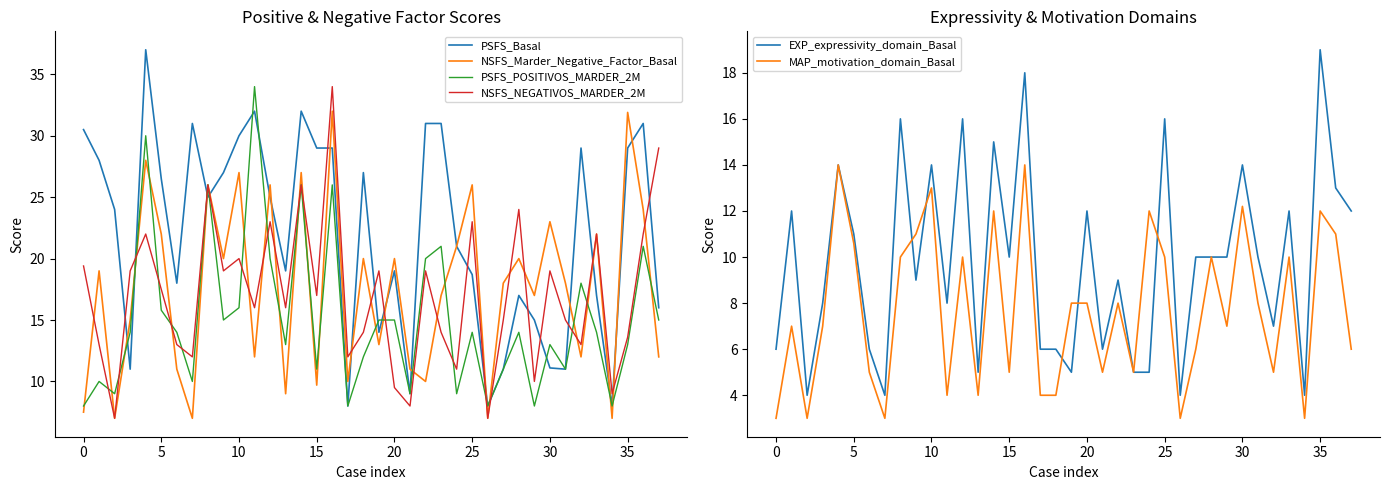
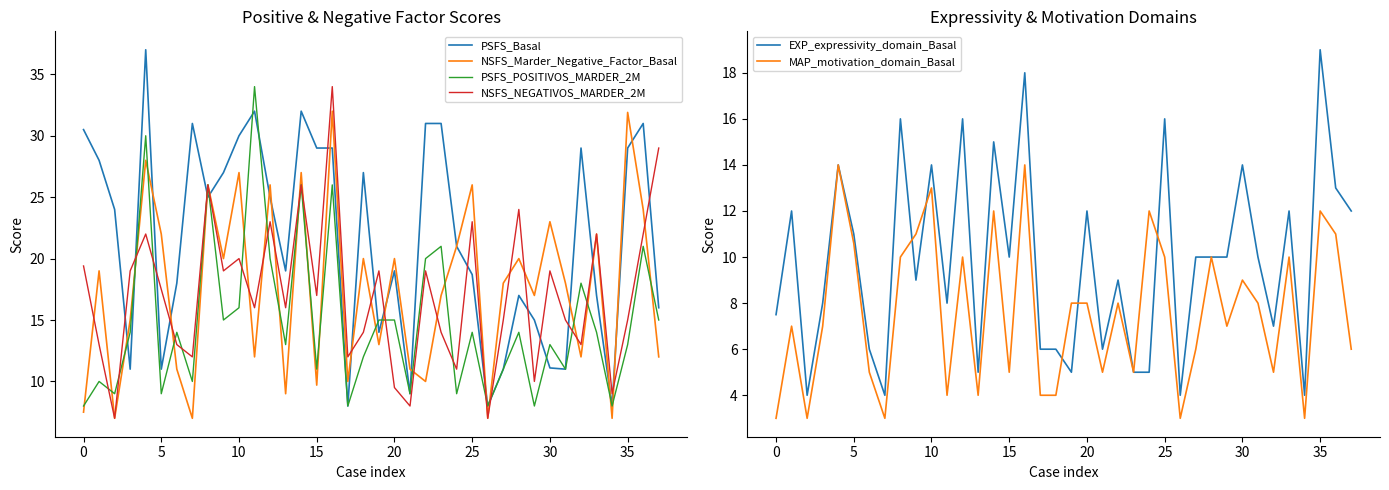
Positive & Negative Factor Scores, PSFS_Basal, 5: 26.5 -> 11.0
Positive & Negative Factor Scores, PSFS_POSITIVOS_MARDER_2M, 5: 15.8 -> 9.0
Positive & Negative Factor Scores, NSFS_NEGATIVOS_MARDER_2M, 35: 13.6 -> 15.0
Expressivity & Motivation Domains, EXP_expressivity_domain_Basal, 0: 6.0 -> 7.5
Expressivity & Motivation Domains, MAP_motivation_domain_Basal, 30: 12.2 -> 9.0
